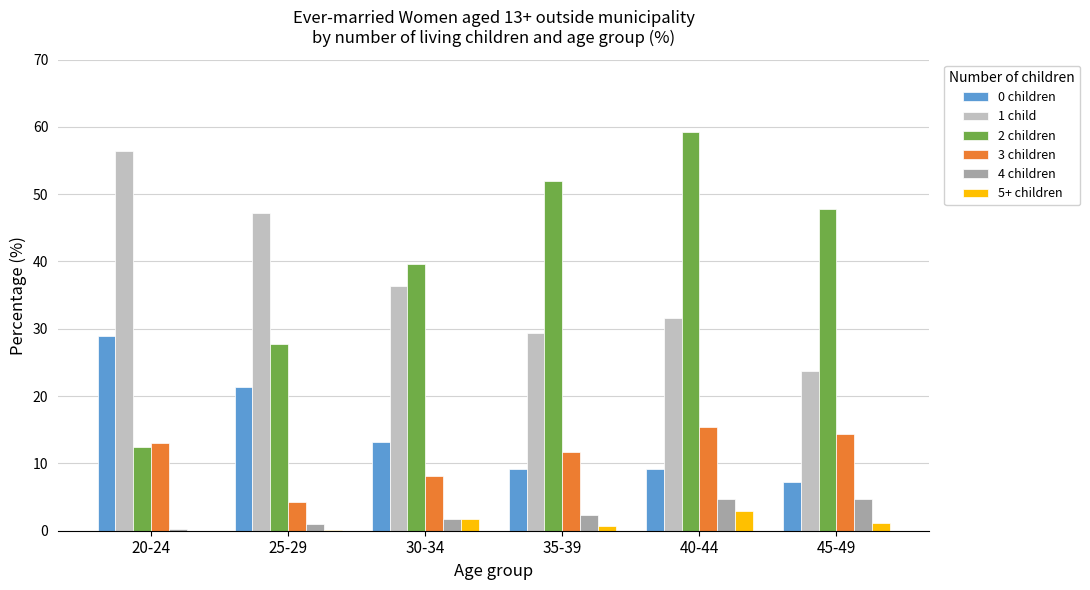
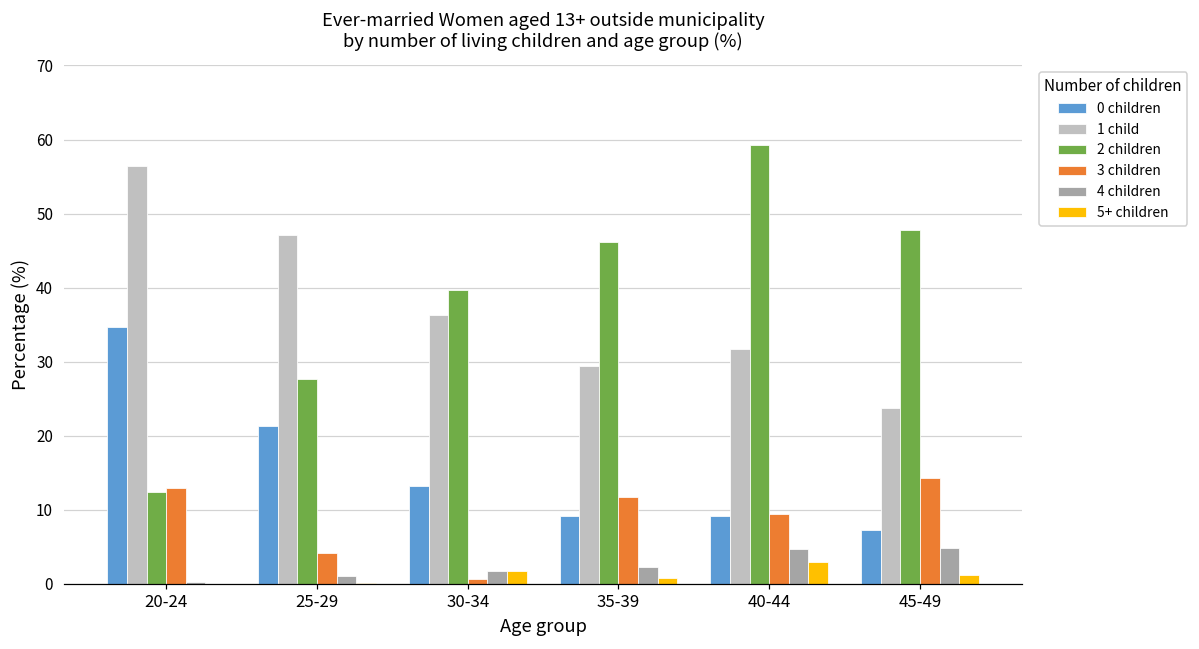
0 children, 20-24: 29 -> 35
3 children, 30-34: 8 -> 1
2 children, 35-39: 52 -> 46
3 children, 40-44: 15 -> 9
